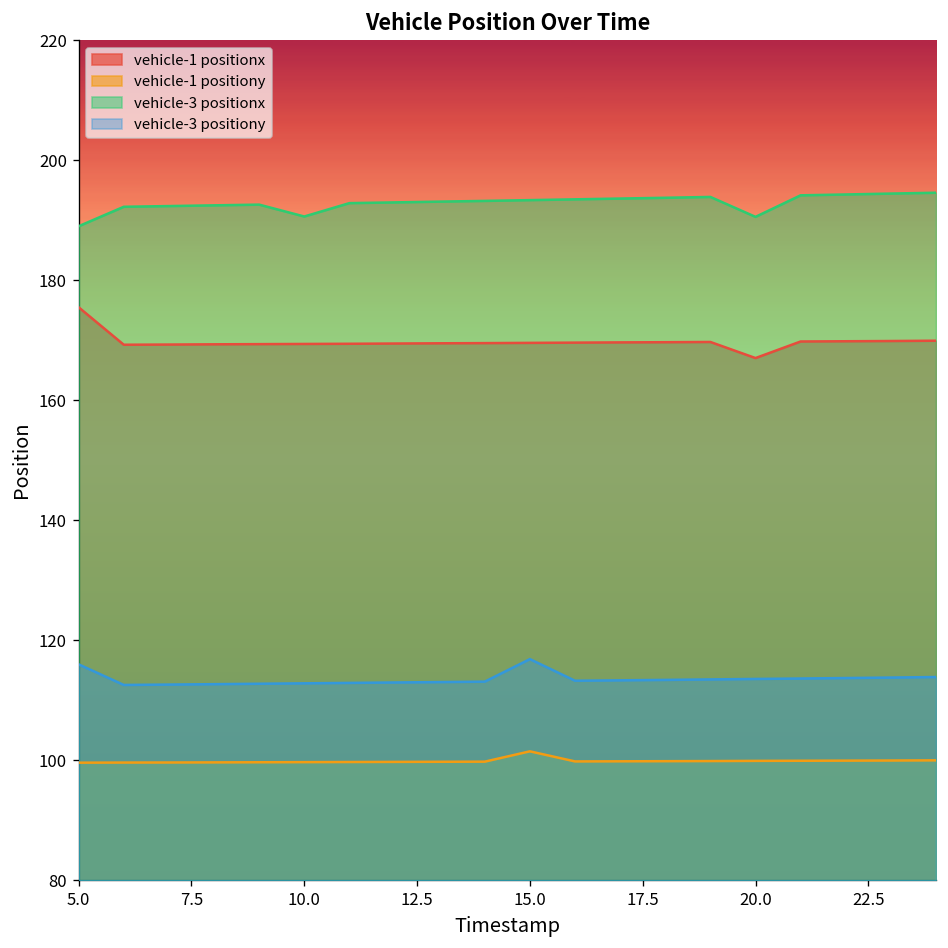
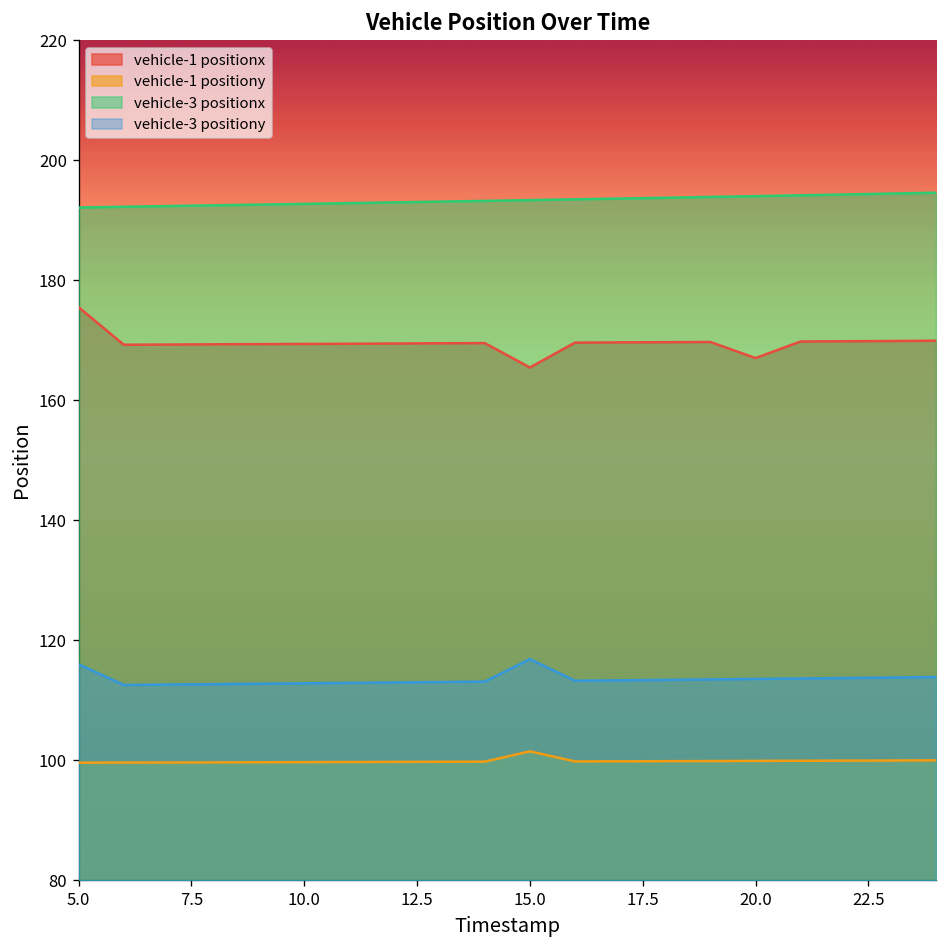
vehicle-3 positionx, 5.0: 189 -> 192
vehicle-3 positionx, 10.0: 191 -> 193
vehicle-1 positionx, 15.0: 170 -> 165
vehicle-3 positionx, 20.0: 191 -> 194
